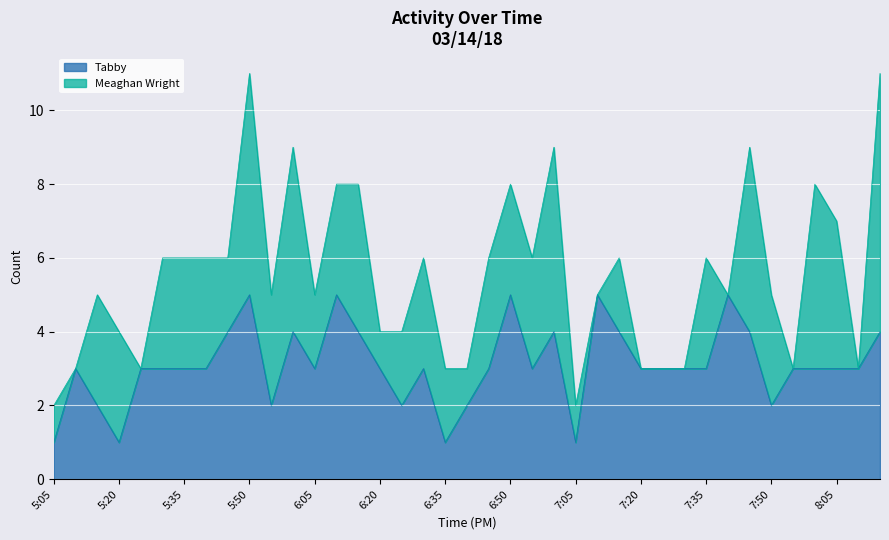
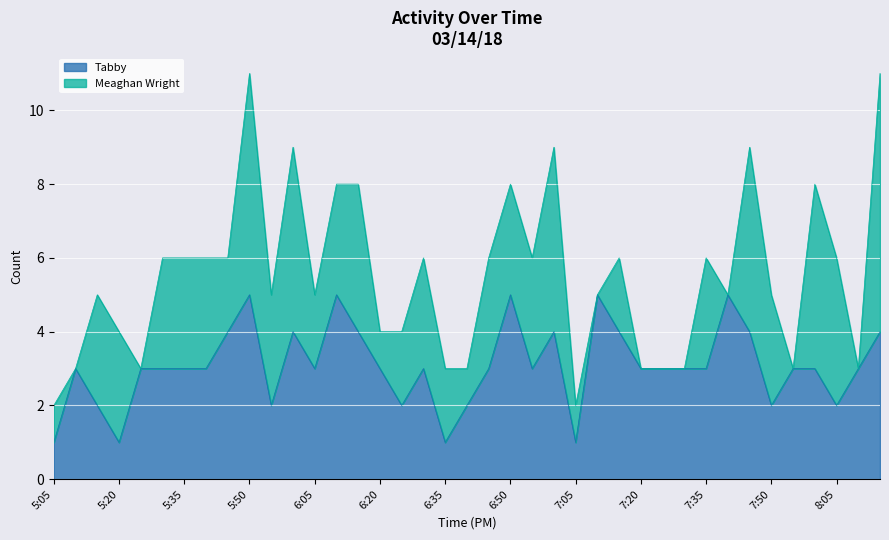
Tabby, 8:05: 3 -> 2
